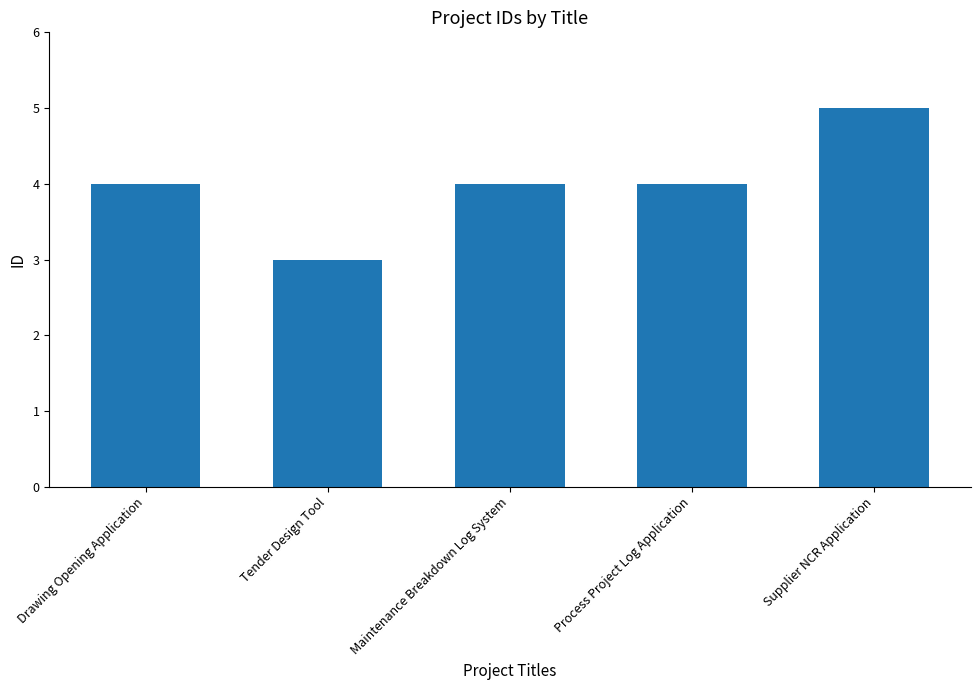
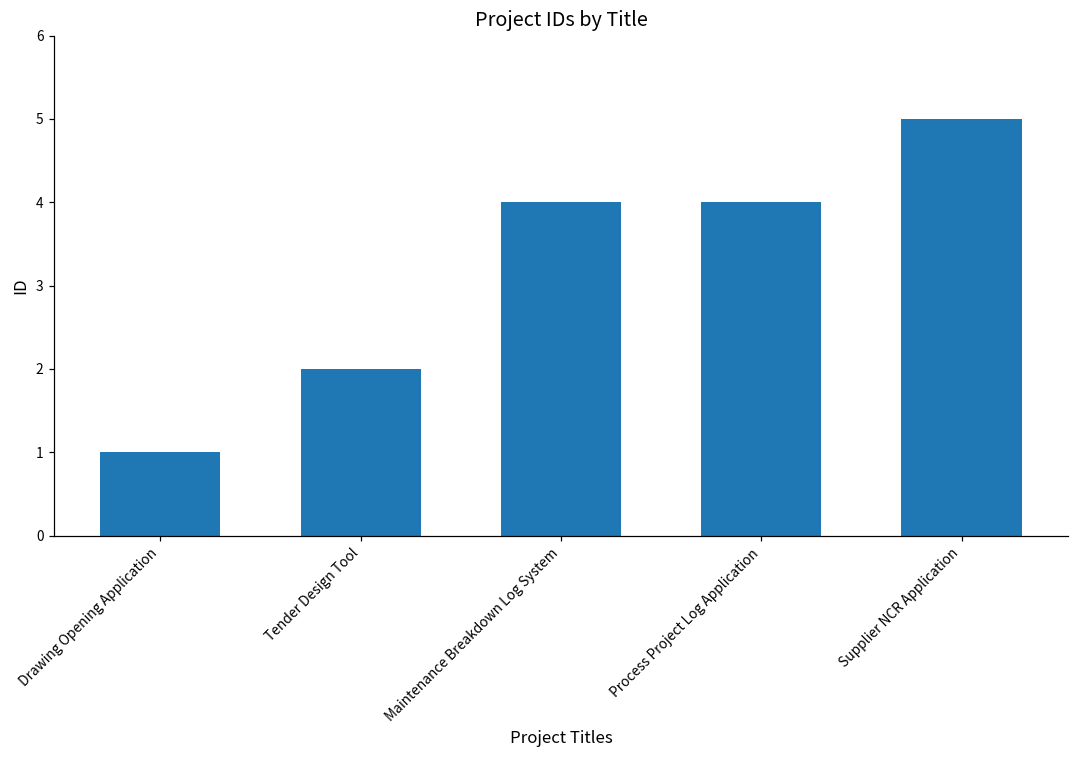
Drawing Opening Application: 4 -> 1
Tender Design Tool: 3 -> 2
